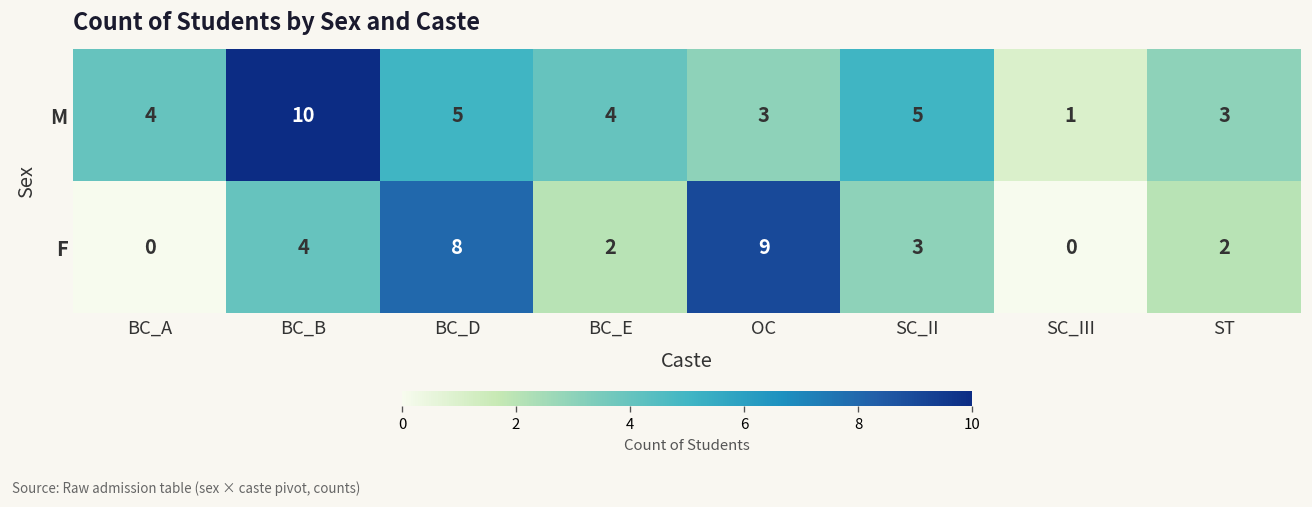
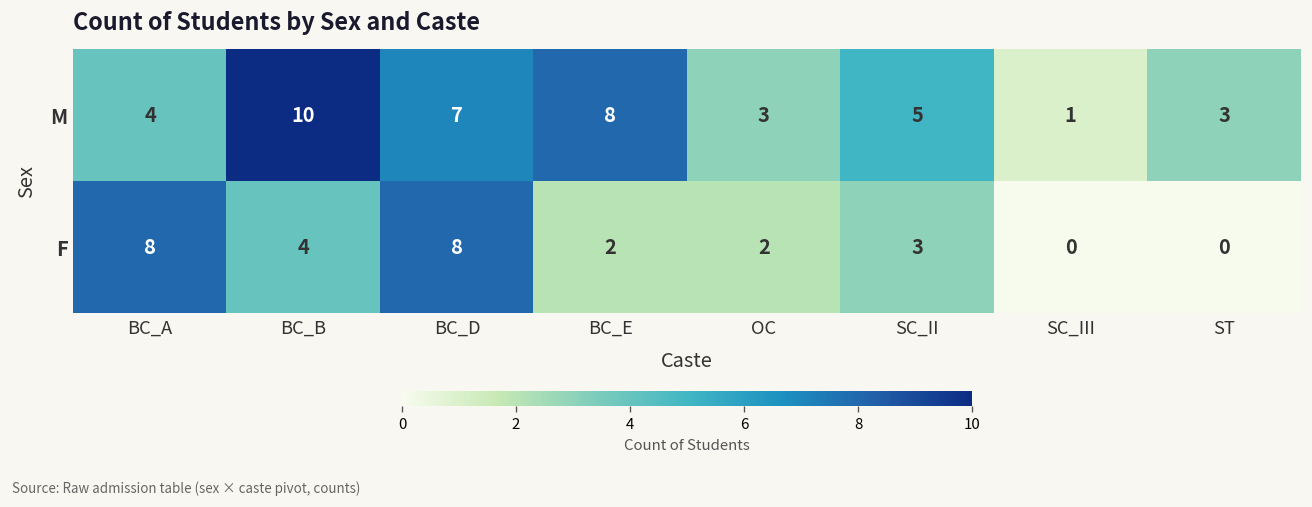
M, BC_D: 5 -> 7
M, BC_E: 4 -> 8
F, BC_A: 0 -> 8
F, OC: 9 -> 2
F, ST: 2 -> 0
